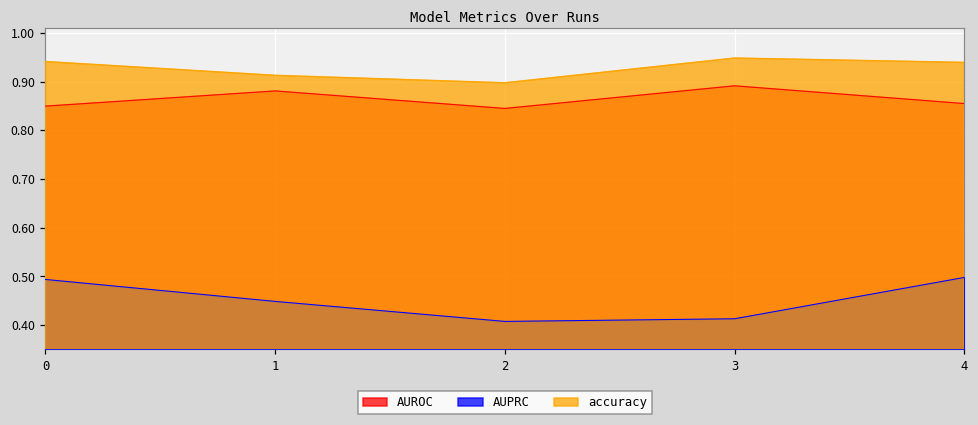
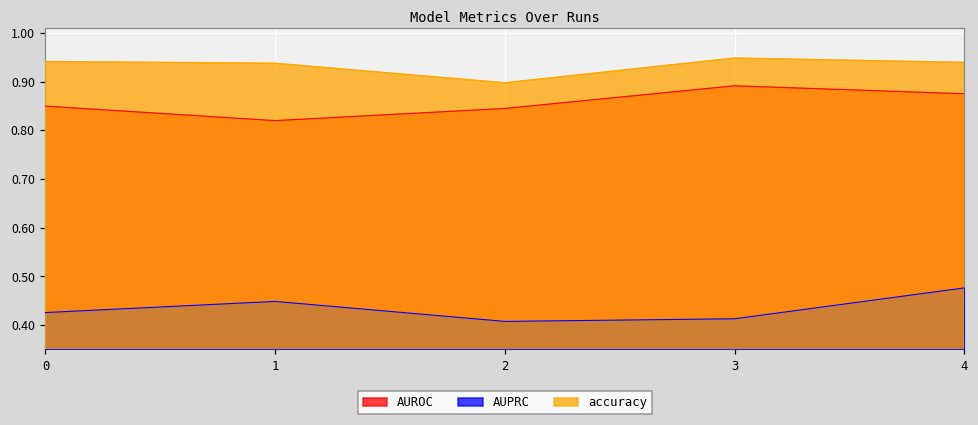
AUPRC, 0: 0.49 -> 0.43
AUROC, 1: 0.88 -> 0.82
accuracy, 1: 0.91 -> 0.94
AUROC, 4: 0.85 -> 0.87
AUPRC, 4: 0.50 -> 0.48
